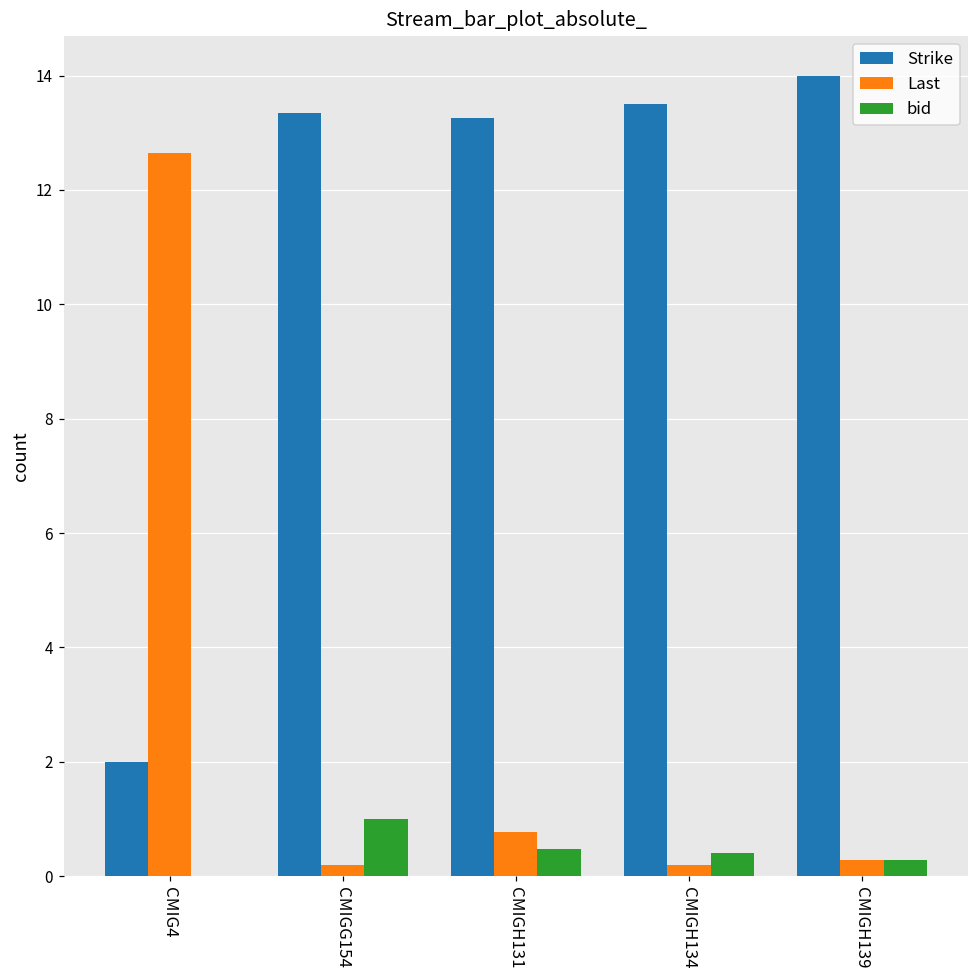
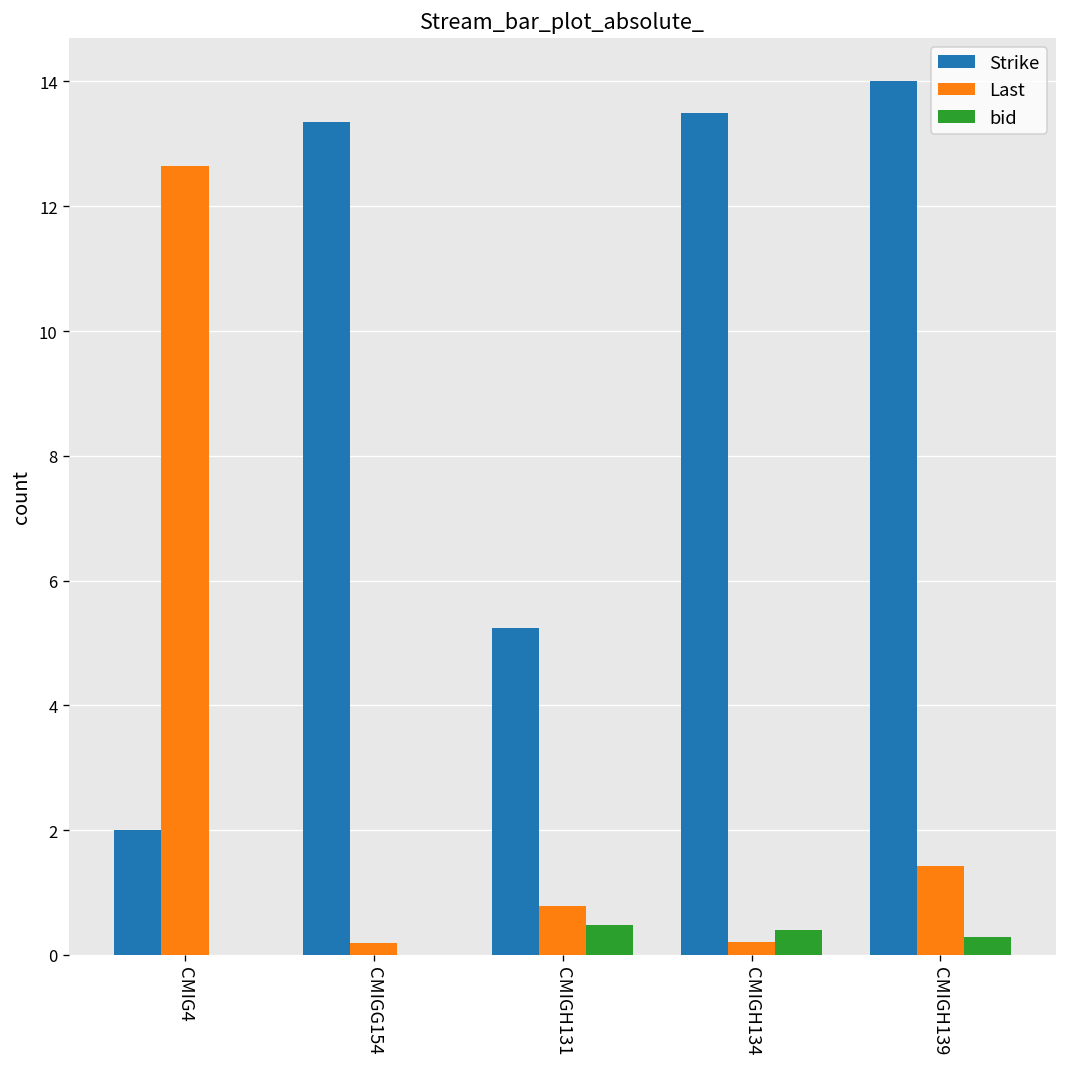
bid, CMIGG154: 1 -> 0
Strike, CMIGH131: 13.3 -> 5.2
Last, CMIGH139: 0.3 -> 1.4
